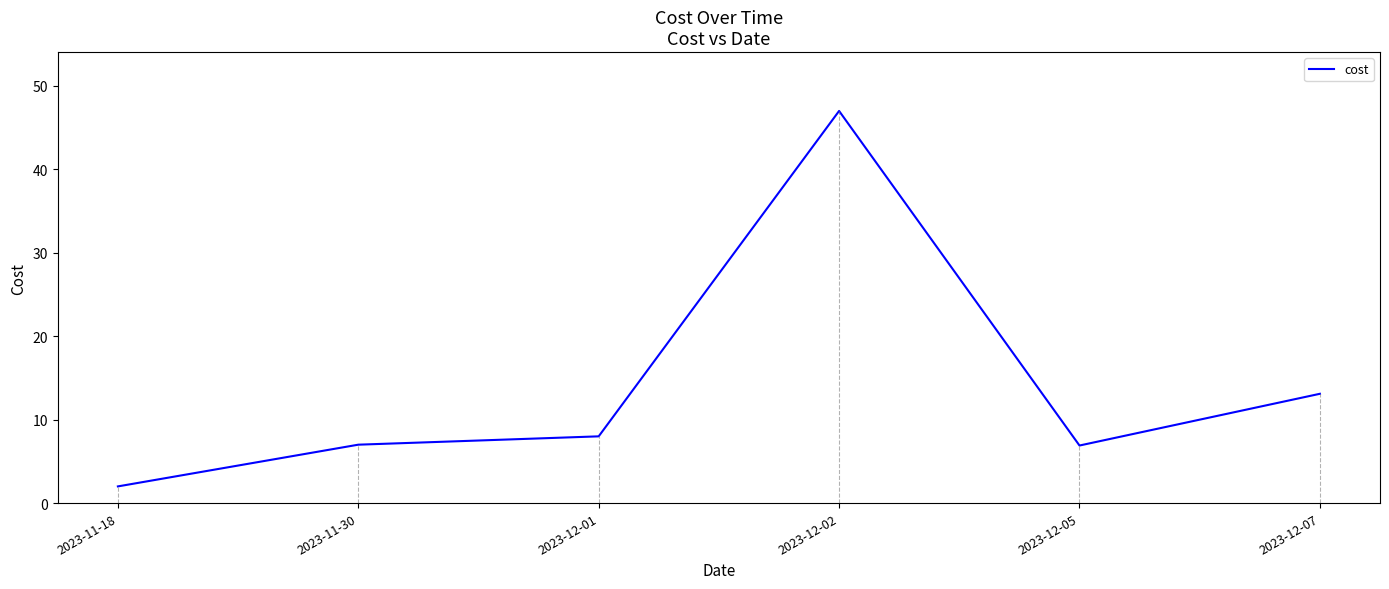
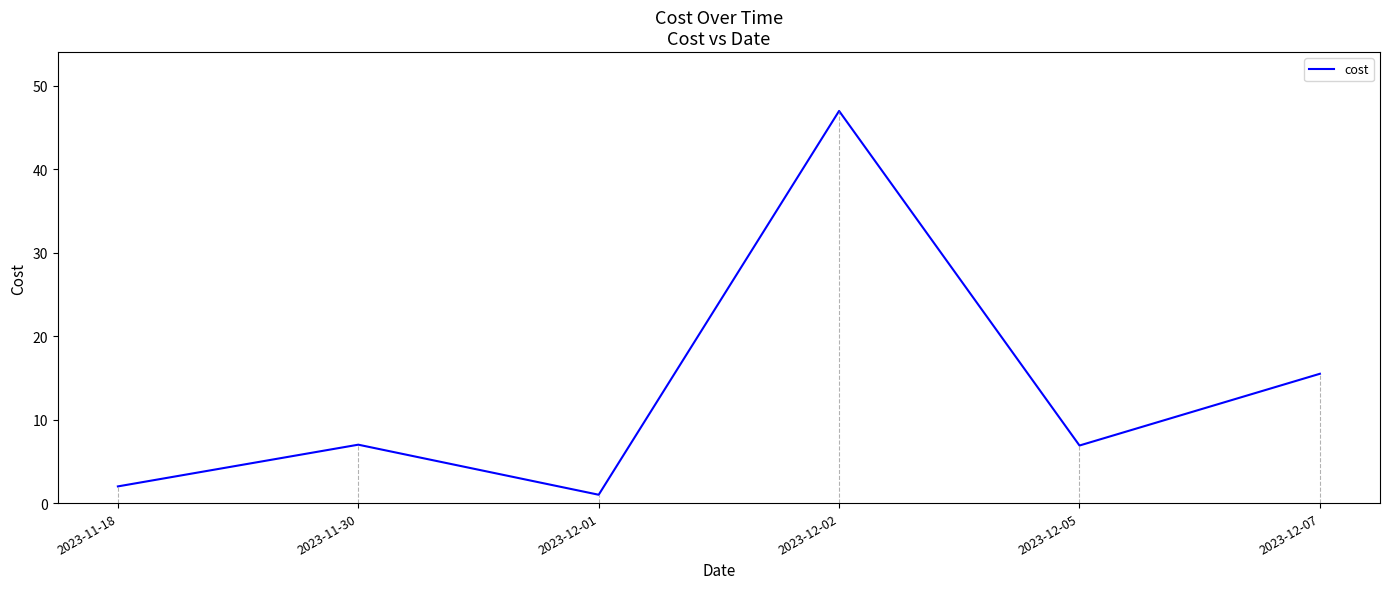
cost, 2023-12-01: 8 -> 1
cost, 2023-12-07: 13 -> 16
